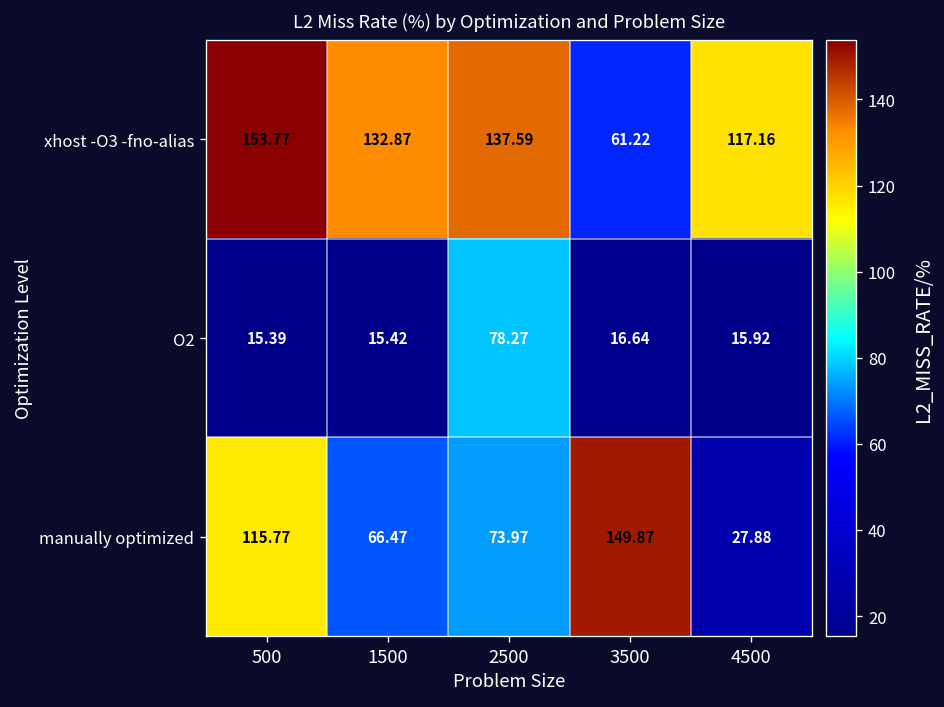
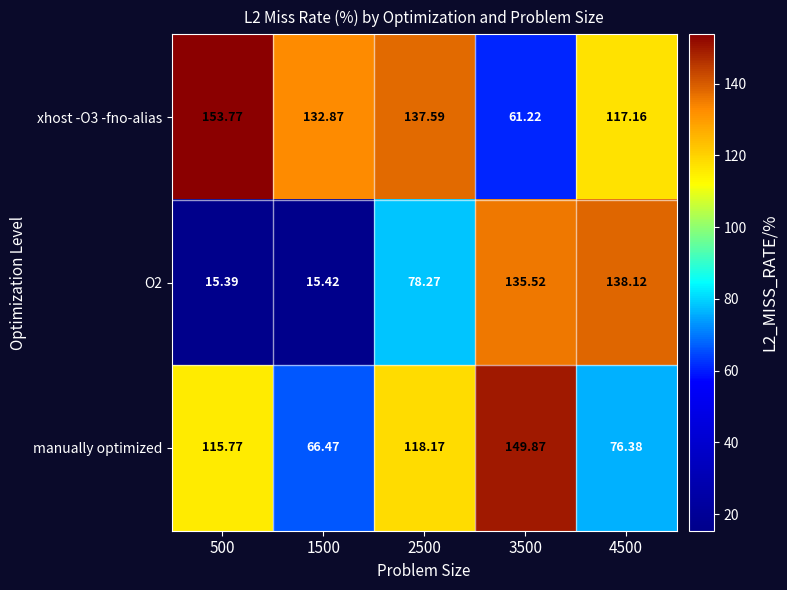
O2, 3500: 16.64 -> 135.52
O2, 4500: 15.92 -> 138.12
manually optimized, 2500: 73.97 -> 118.17
manually optimized, 4500: 27.88 -> 76.38
